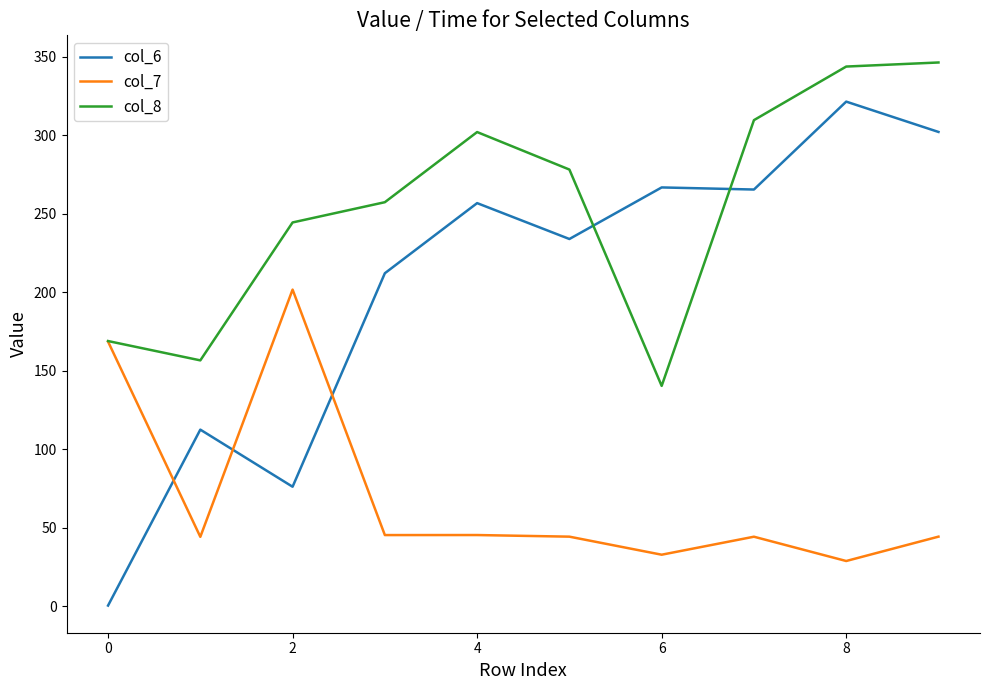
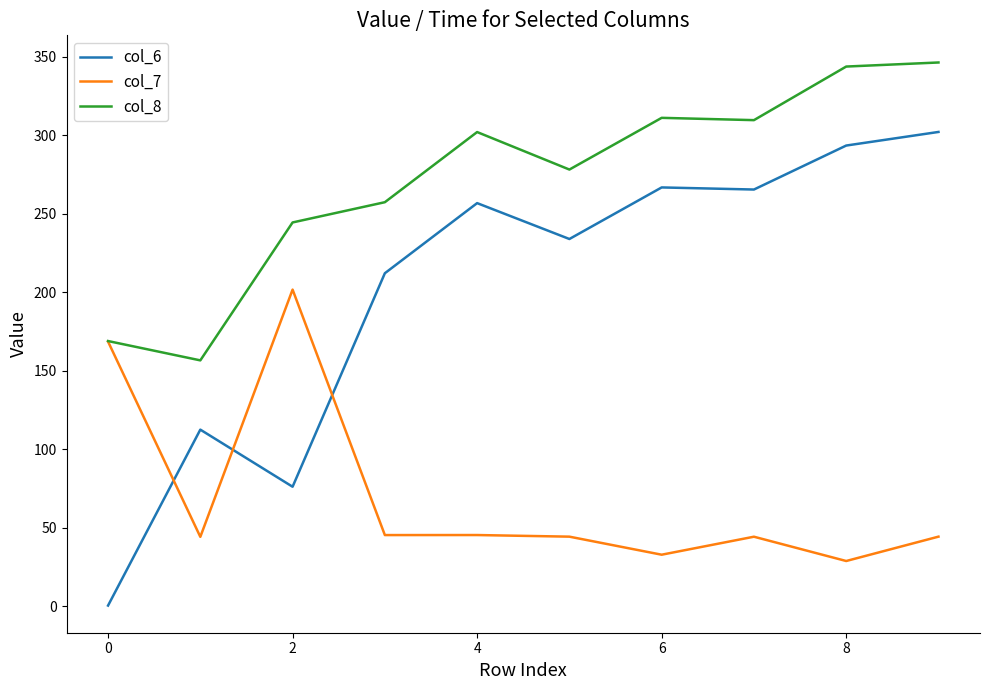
col_8, 6: 140 -> 311
col_6, 8: 321 -> 293
